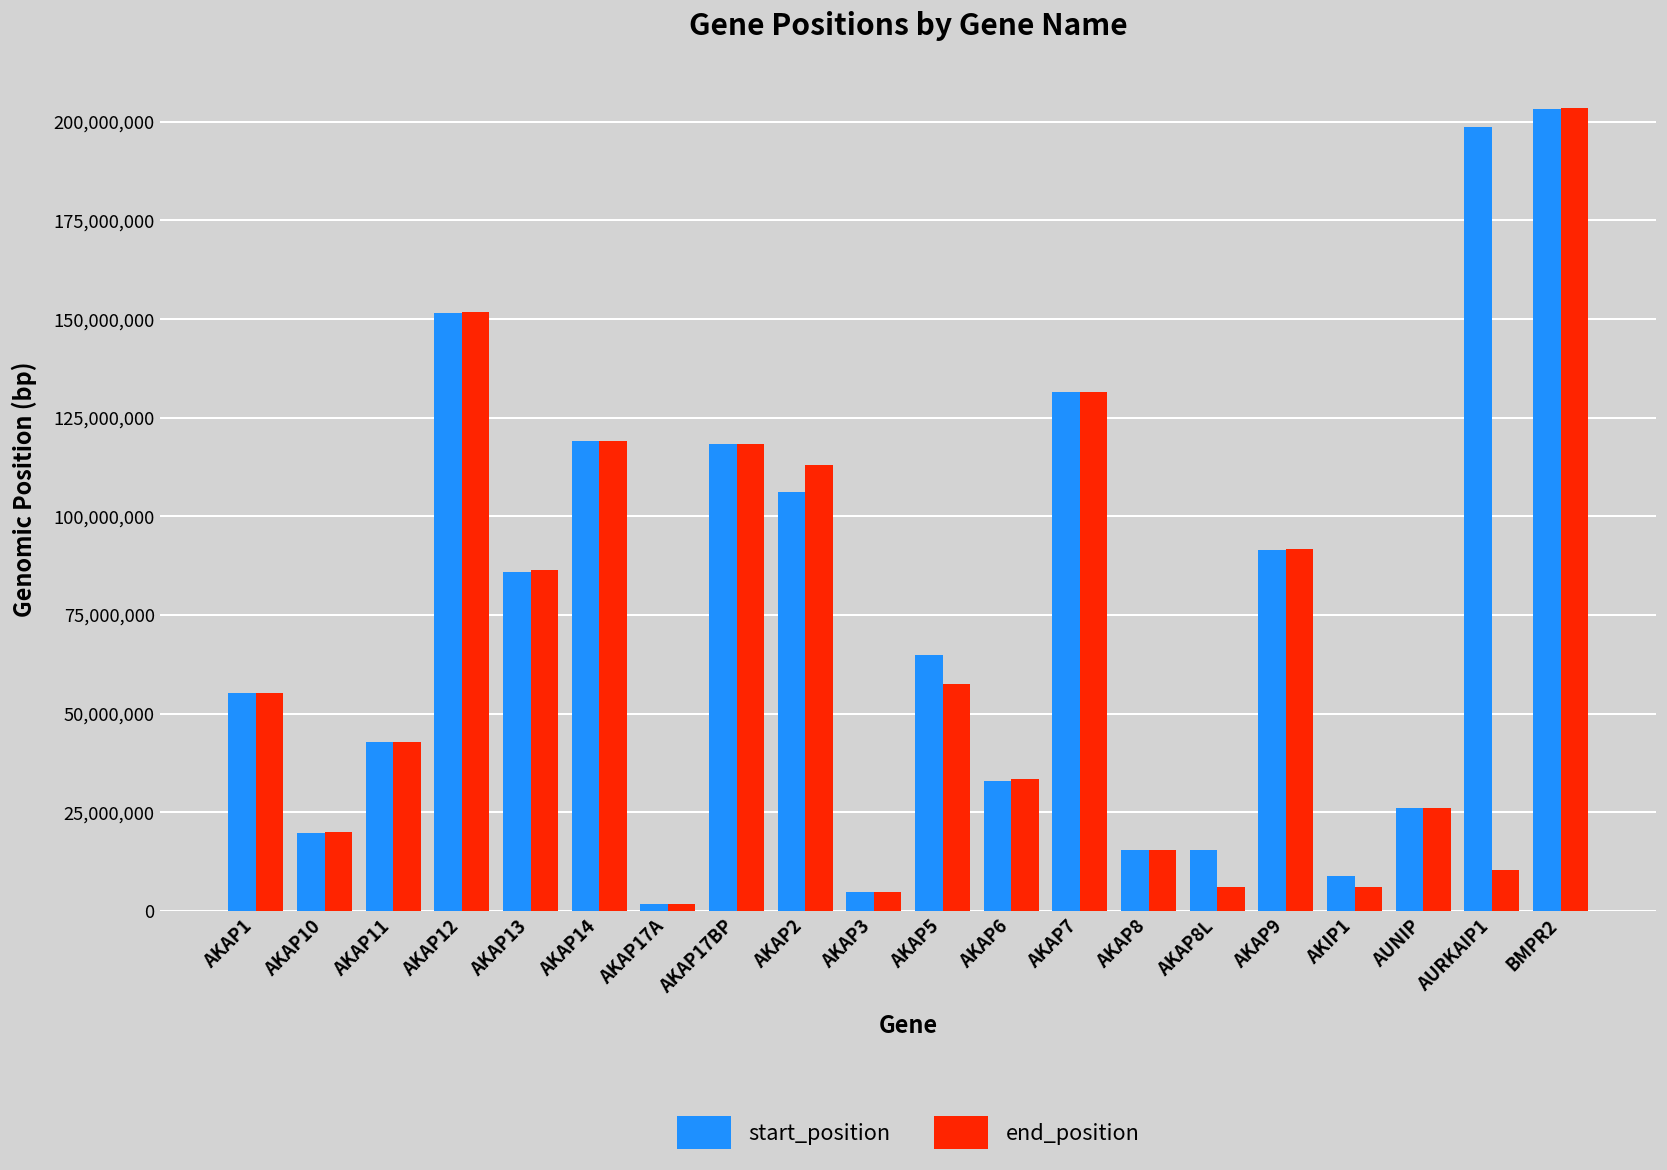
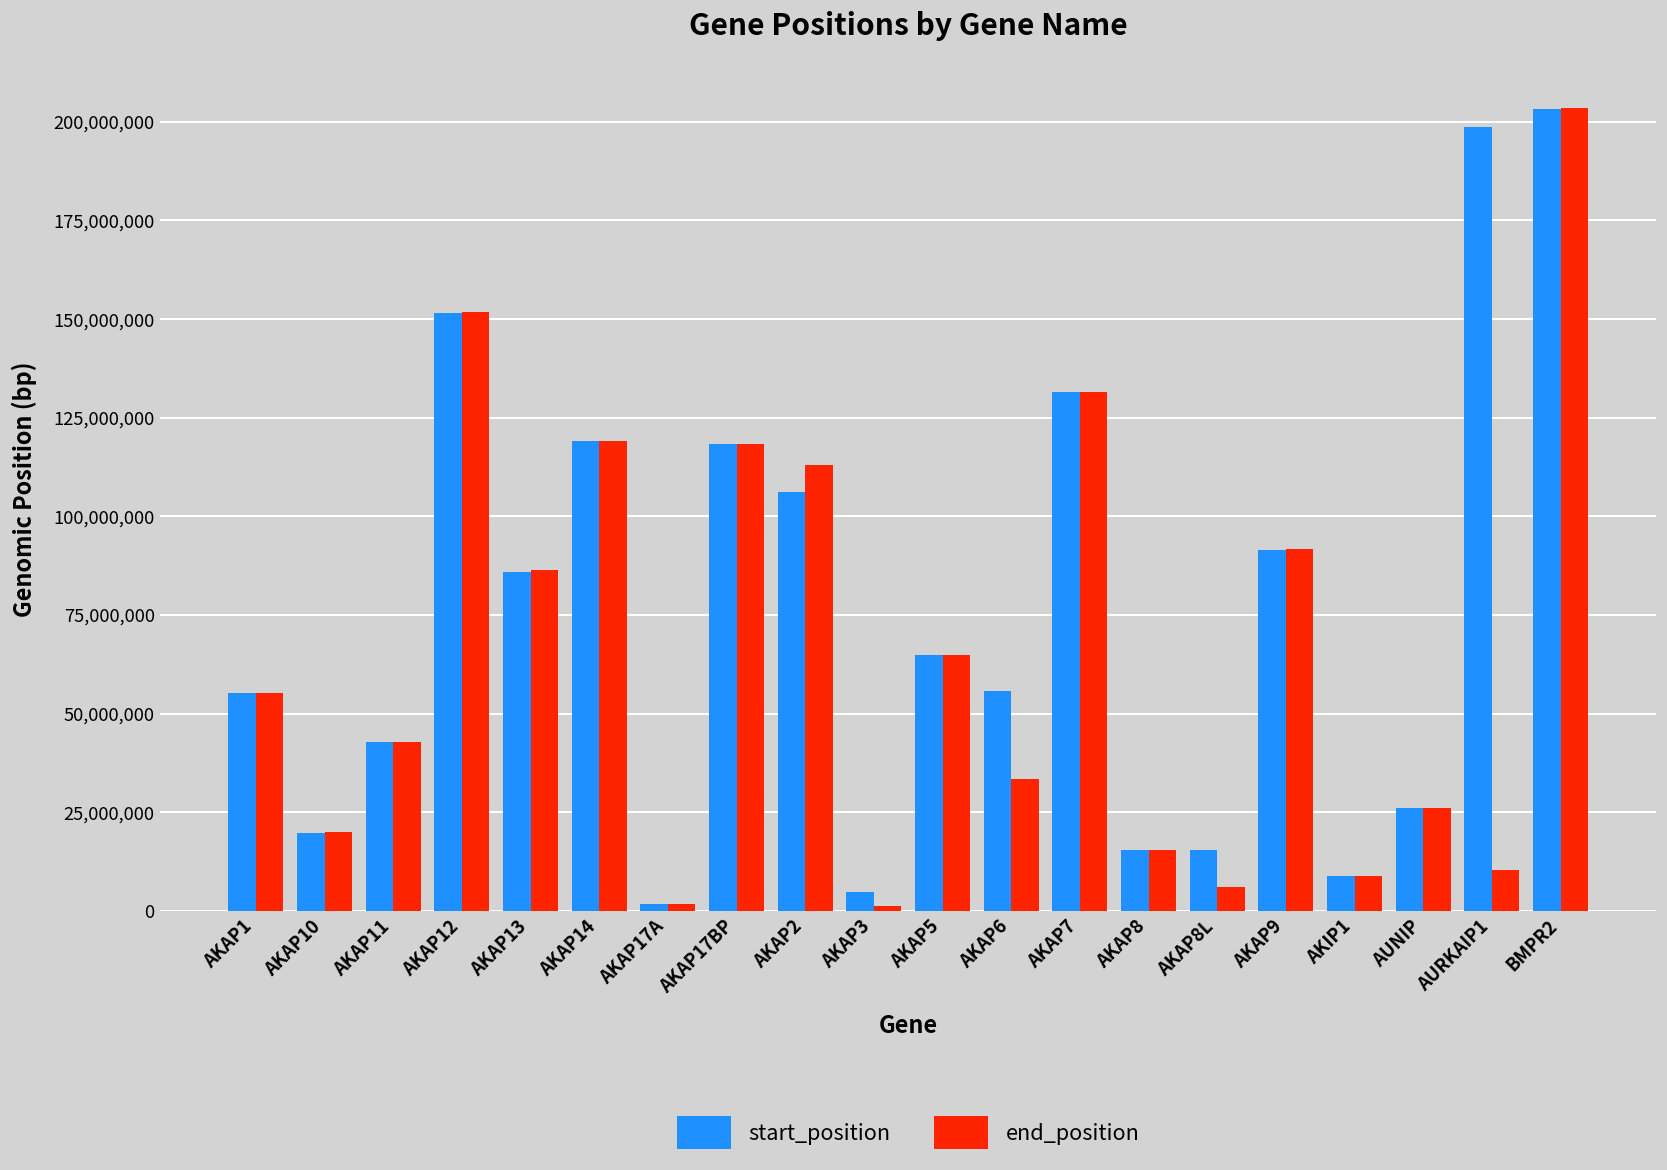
end_position, AKAP3: 5,000,000 -> 1,000,000
end_position, AKAP5: 58,000,000 -> 65,000,000
start_position, AKAP6: 33,000,000 -> 56,000,000
end_position, AKIP1: 6,000,000 -> 9,000,000
